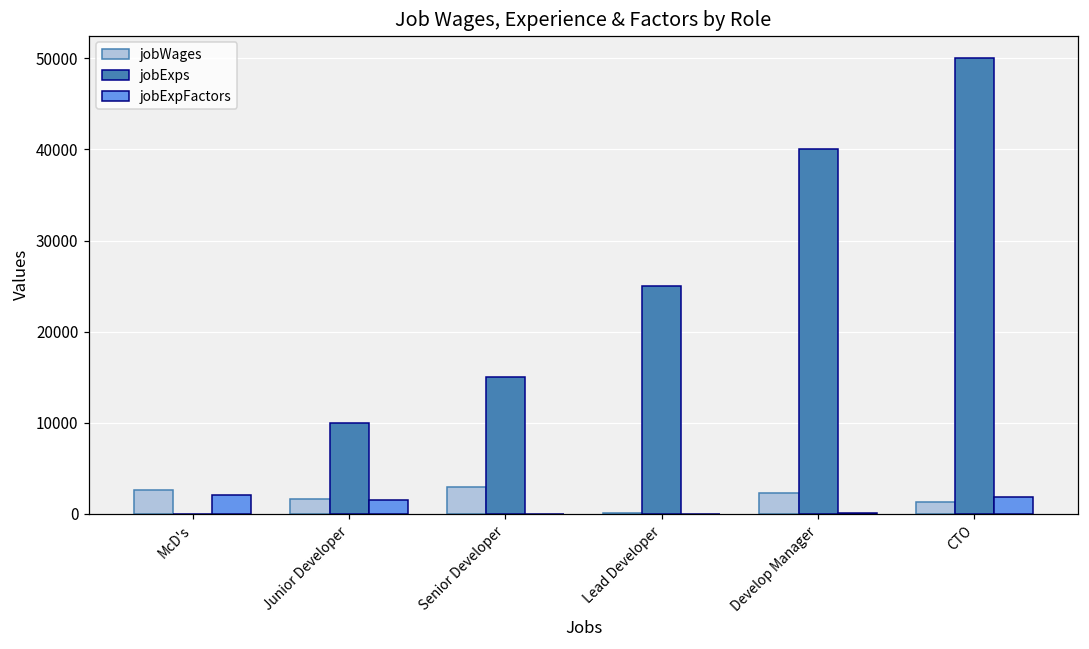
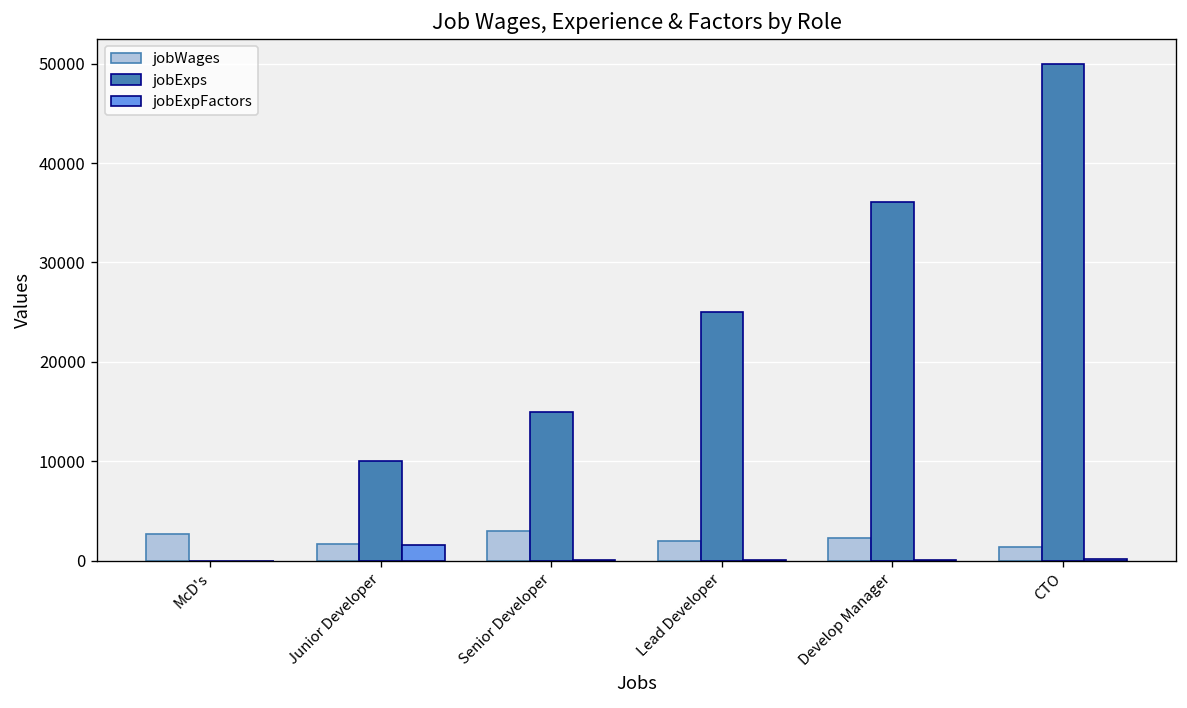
jobExpFactors, McD's: 2000 -> 0
jobWages, Lead Developer: 0 -> 2000
jobExps, Develop Manager: 40000 -> 36000
jobExpFactors, CTO: 2000 -> 0
